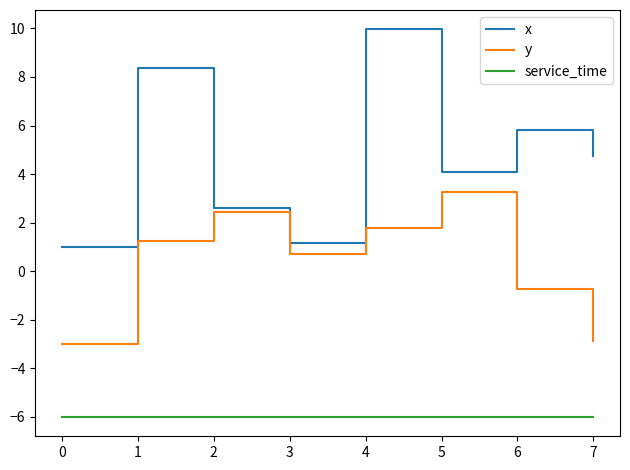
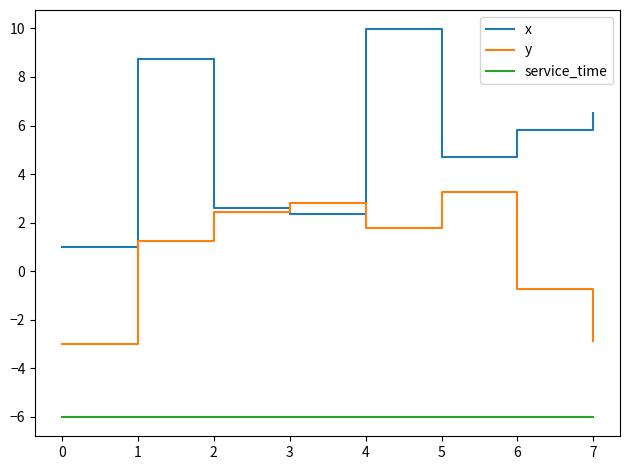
x, 1: 8.4 -> 8.7
x, 3: 1.2 -> 2.3
y, 3: 0.7 -> 2.8
x, 5: 4.1 -> 4.7
x, 7: 4.8 -> 6.5
